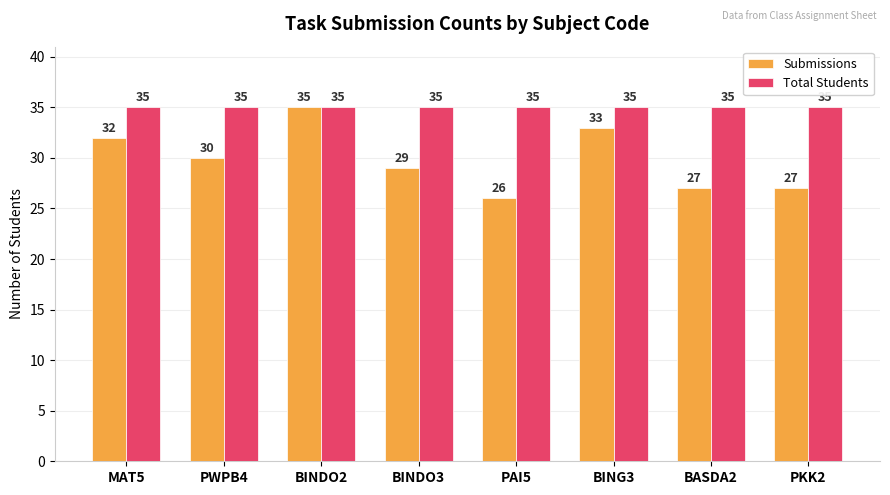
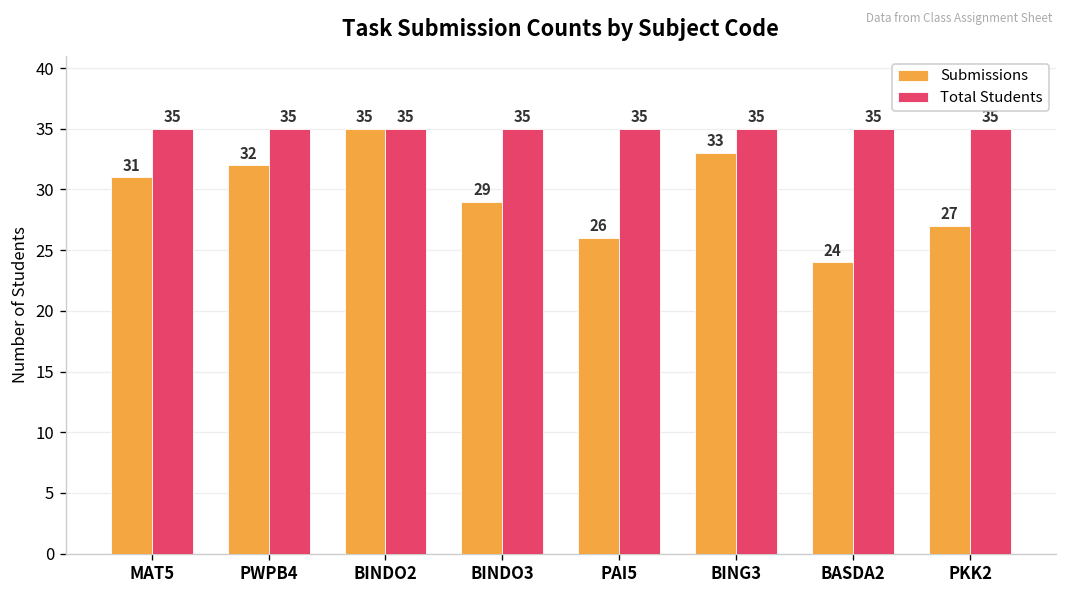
Submissions, MAT5: 32 -> 31
Submissions, PWPB4: 30 -> 32
Submissions, BASDA2: 27 -> 24
